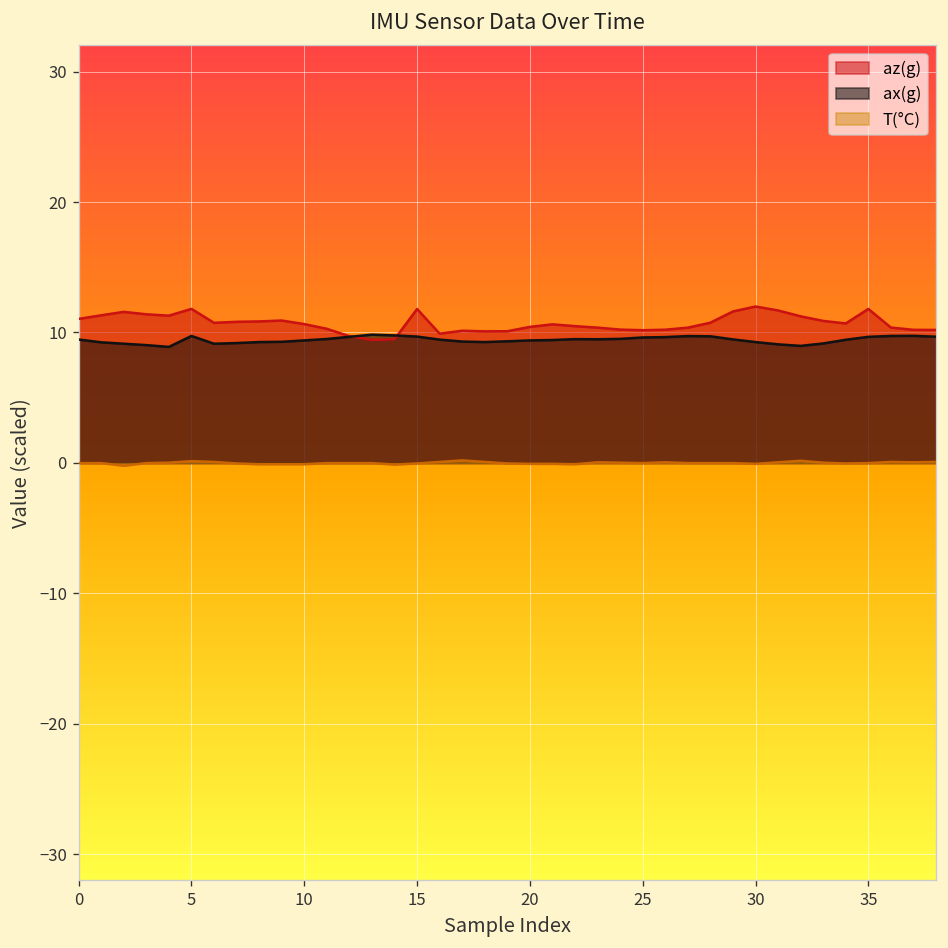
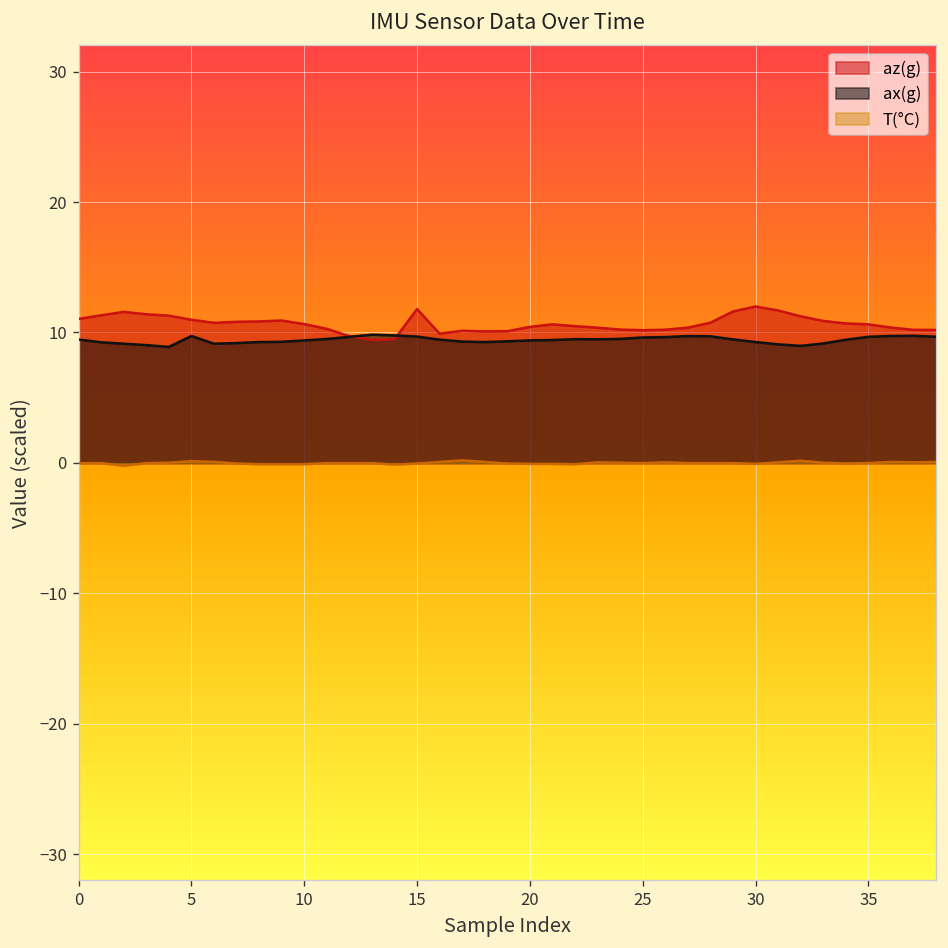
az(g), 5: 11.8 -> 11.0
az(g), 35: 11.8 -> 10.6
